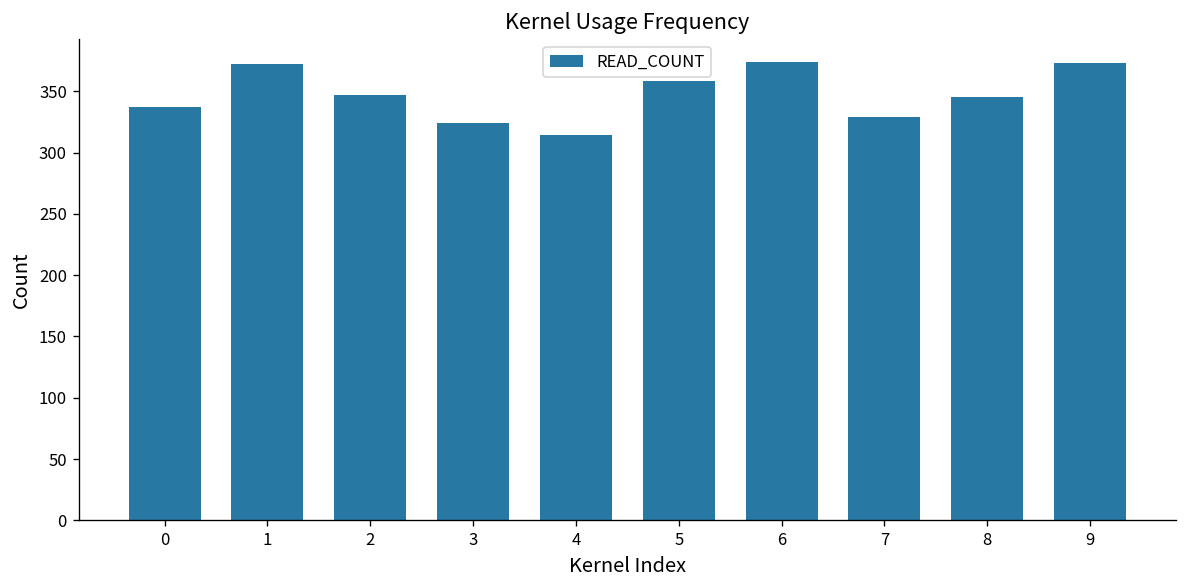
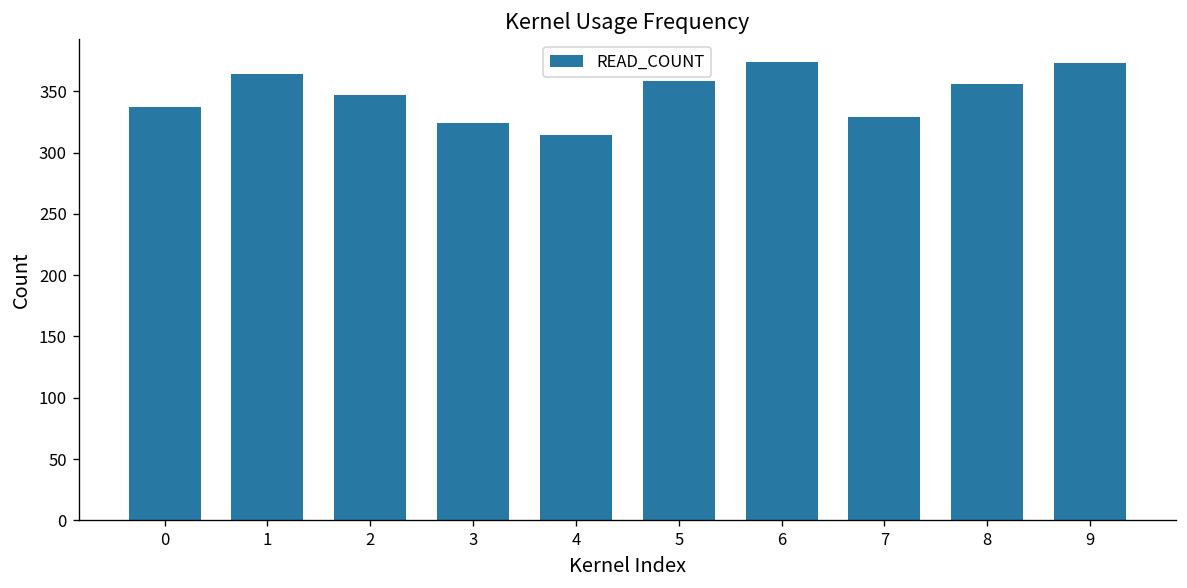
1: 372 -> 364
8: 345 -> 356
